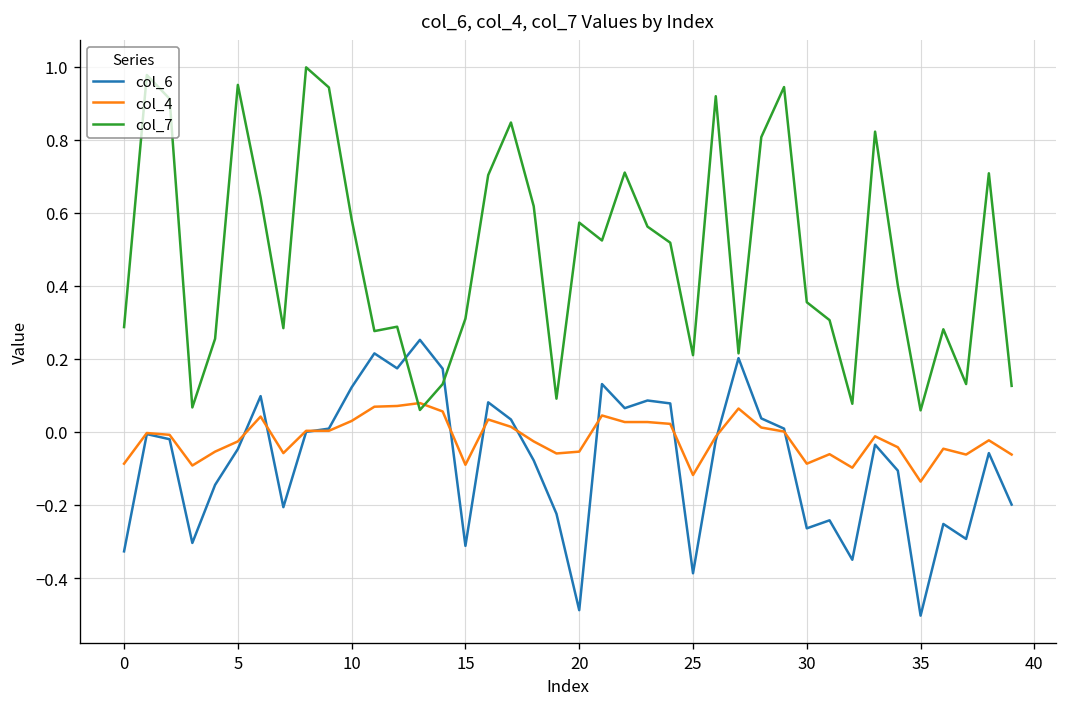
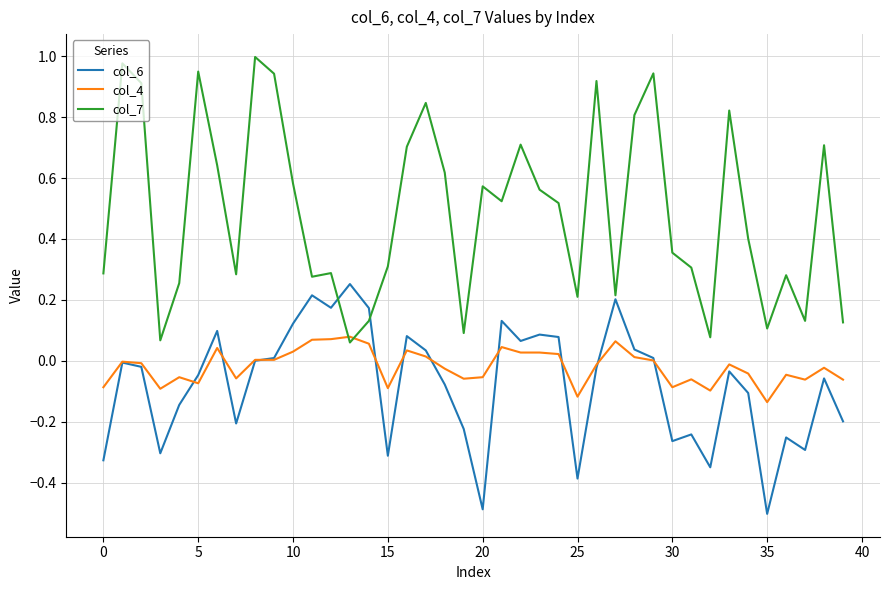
col_4, 5: -0.03 -> -0.07
col_7, 35: 0.06 -> 0.11
